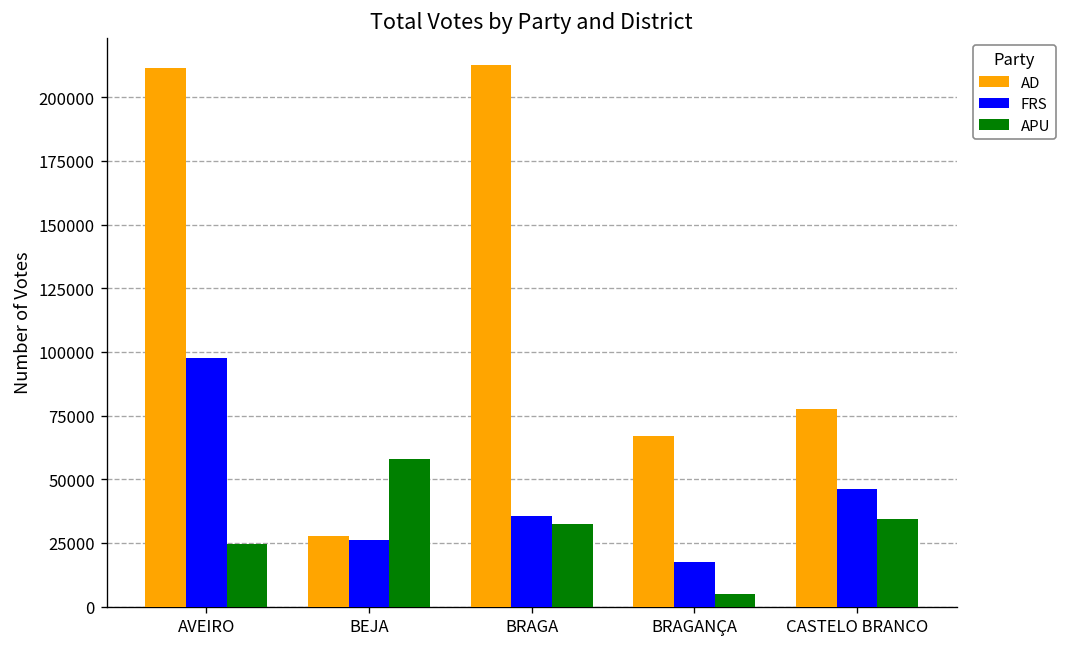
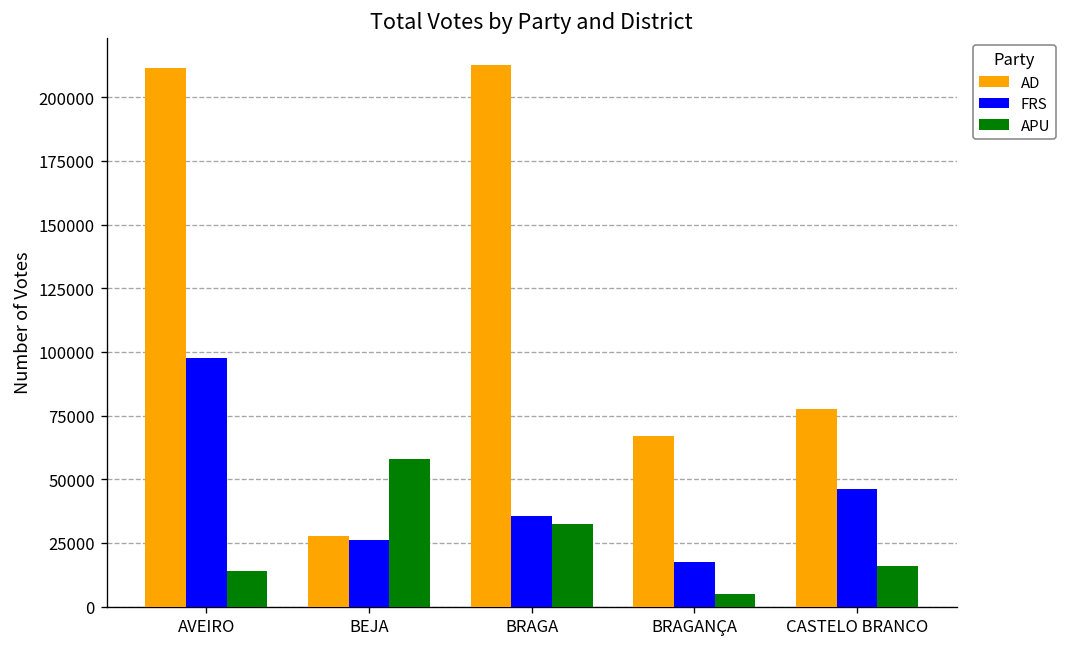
APU, AVEIRO: 25000 -> 14000
APU, CASTELO BRANCO: 34000 -> 16000
